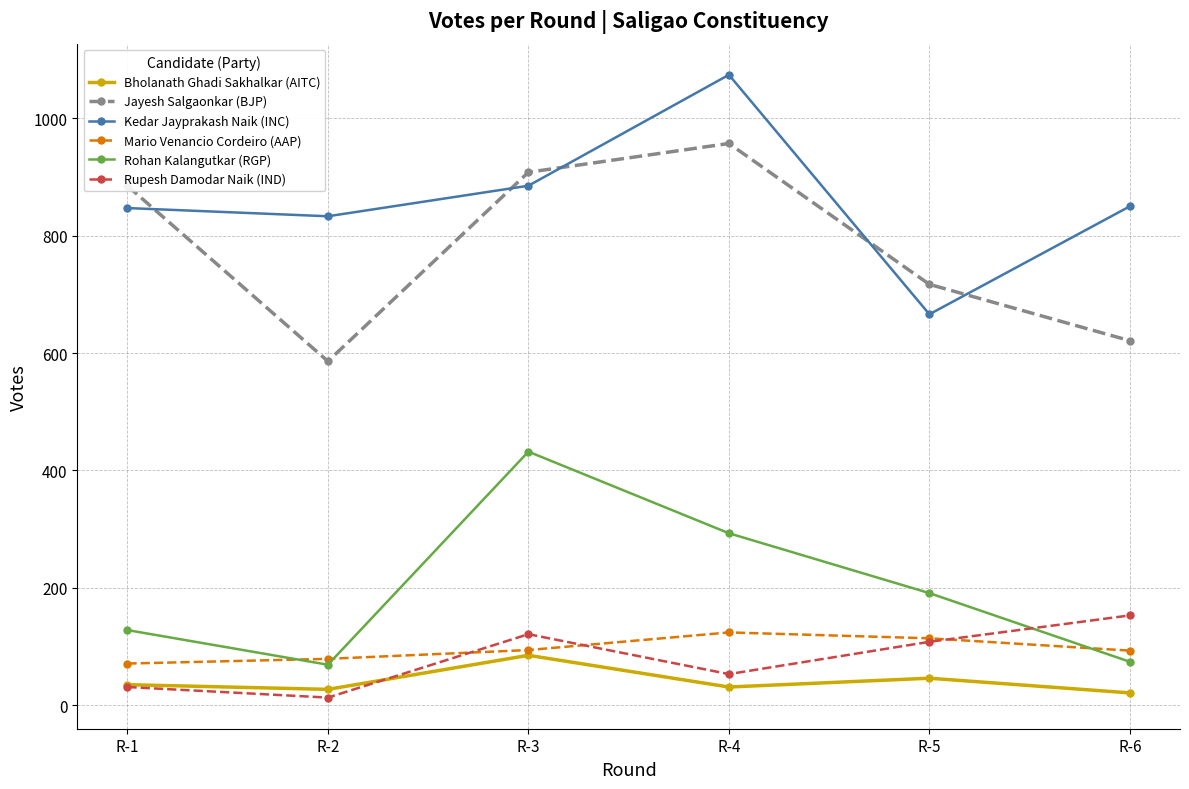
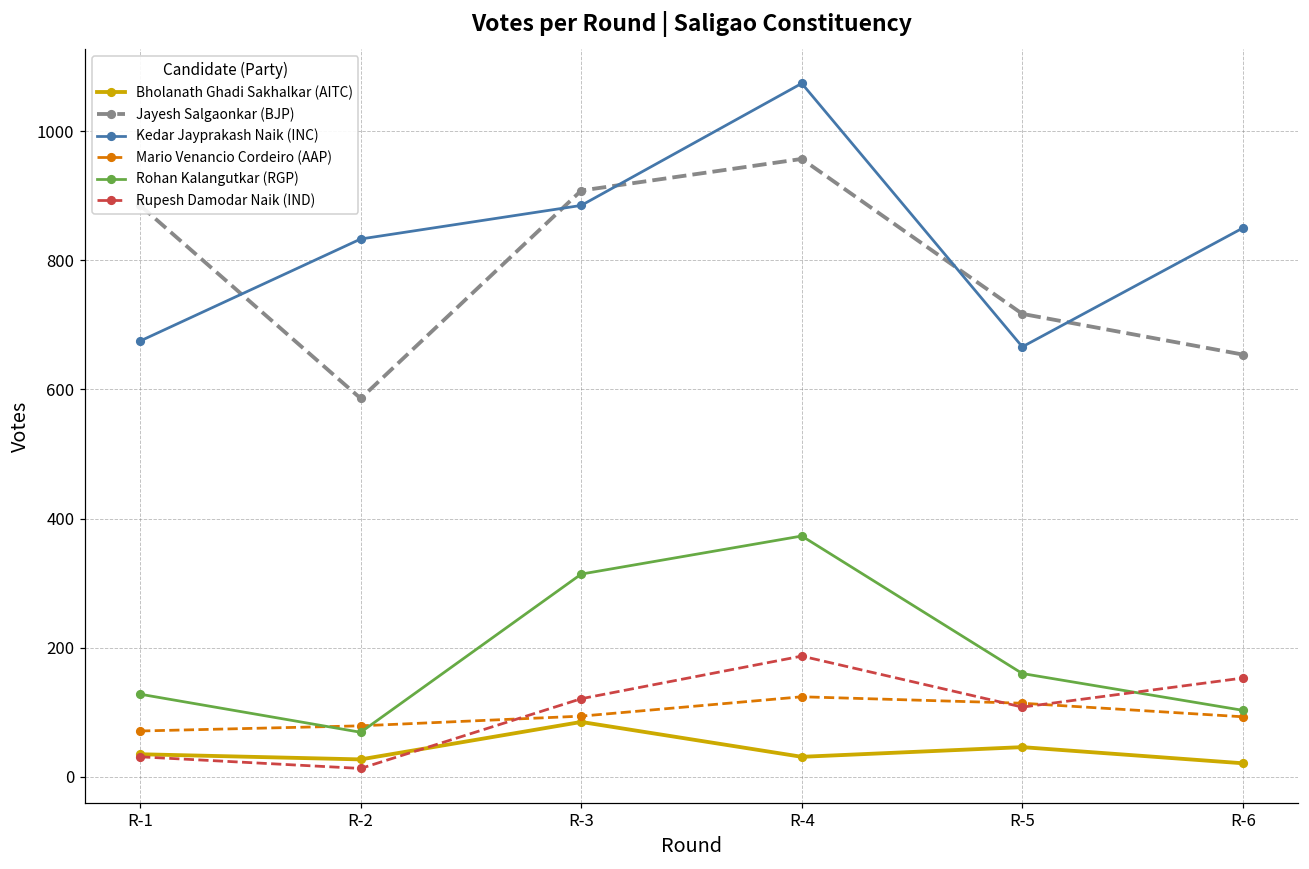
Kedar Jayprakash Naik (INC), R-1: 850 -> 680
Rohan Kalangutkar (RGP), R-3: 430 -> 310
Rohan Kalangutkar (RGP), R-4: 290 -> 370
Rupesh Damodar Naik (IND), R-4: 50 -> 190
Rohan Kalangutkar (RGP), R-5: 190 -> 160
Jayesh Salgaonkar (BJP), R-6: 620 -> 650
Rohan Kalangutkar (RGP), R-6: 70 -> 100
